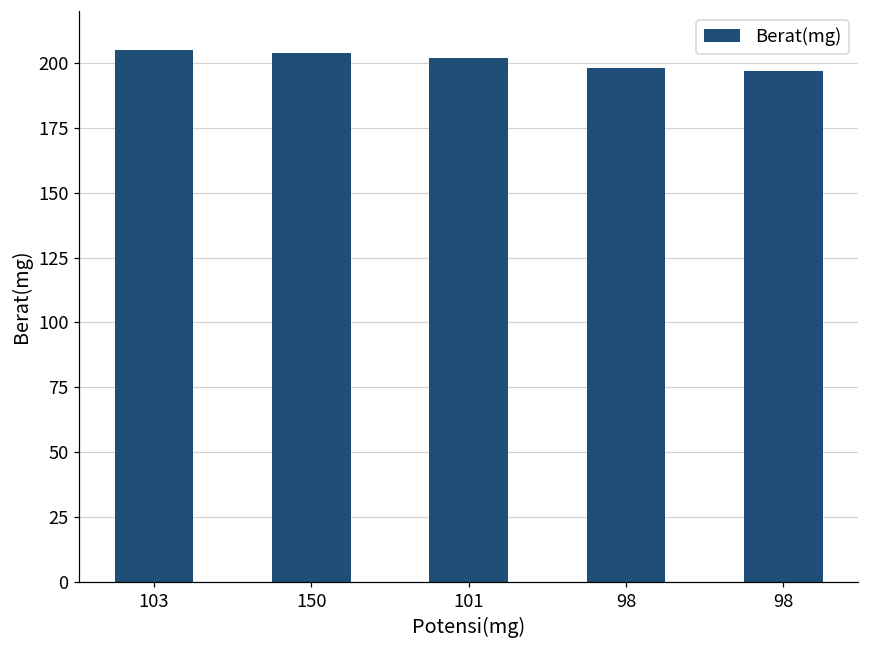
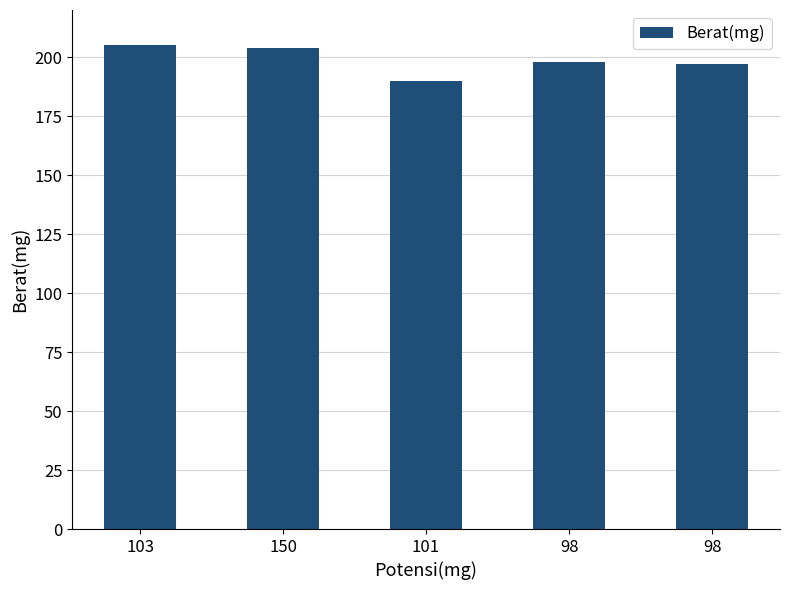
101: 202 -> 190
